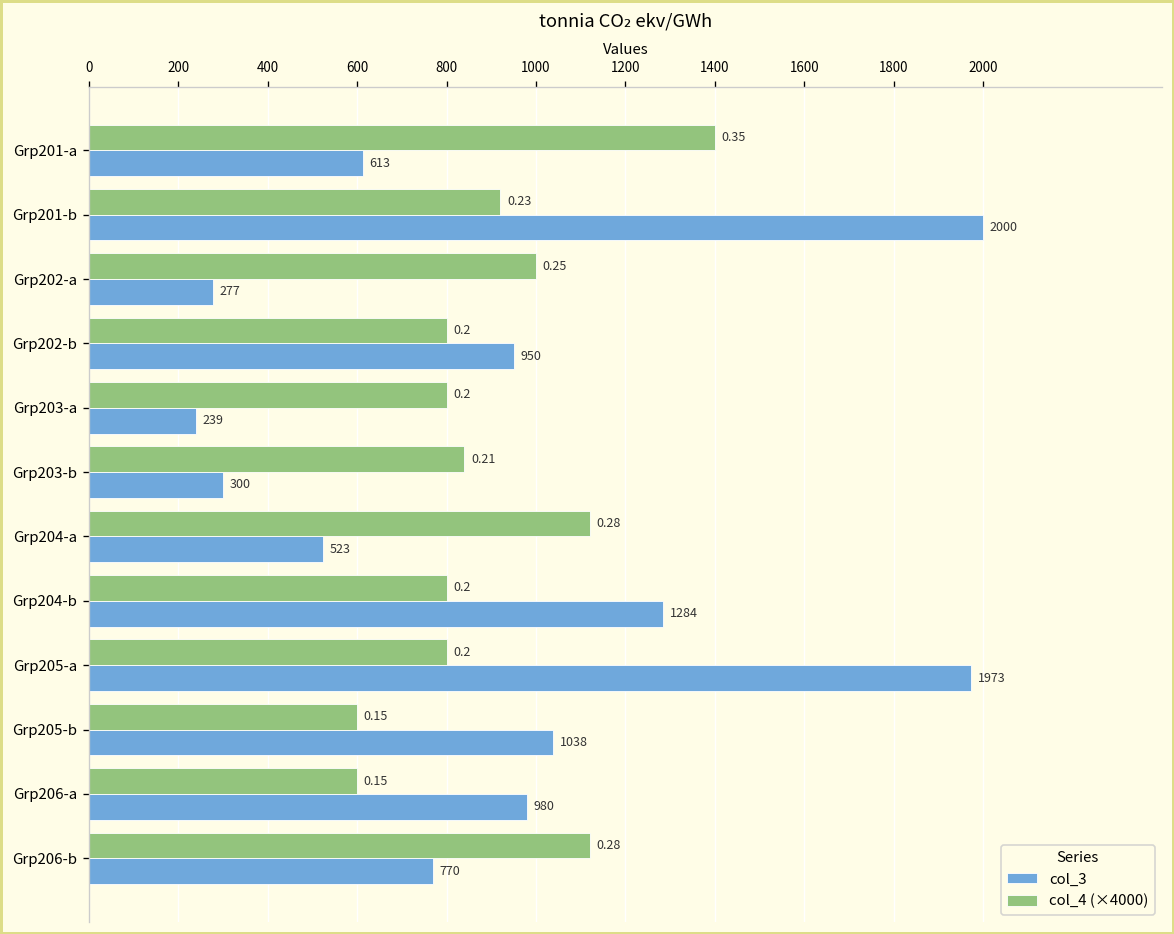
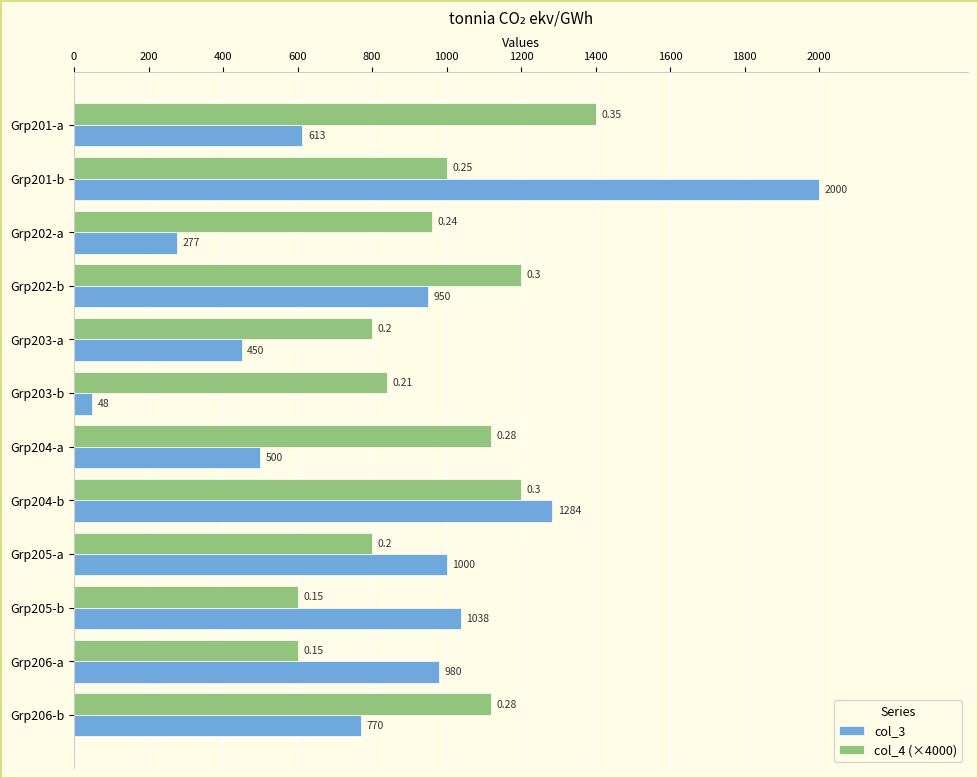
col_4 (×4000), Grp201-b: 0.23 -> 0.25
col_4 (×4000), Grp202-a: 0.25 -> 0.24
col_4 (×4000), Grp202-b: 0.2 -> 0.3
col_3, Grp203-a: 239 -> 450
col_3, Grp203-b: 300 -> 48
col_3, Grp204-a: 523 -> 500
col_4 (×4000), Grp204-b: 0.2 -> 0.3
col_3, Grp205-a: 1973 -> 1000
